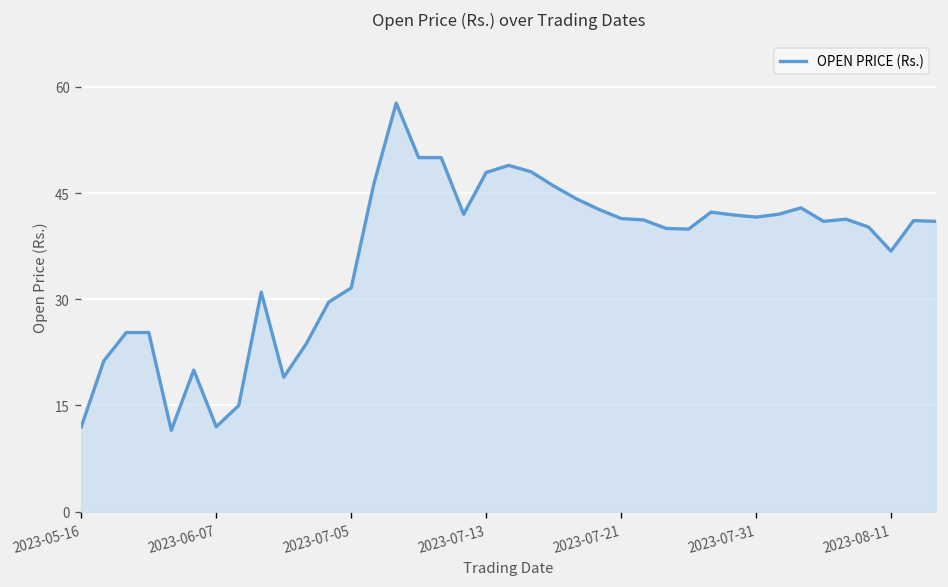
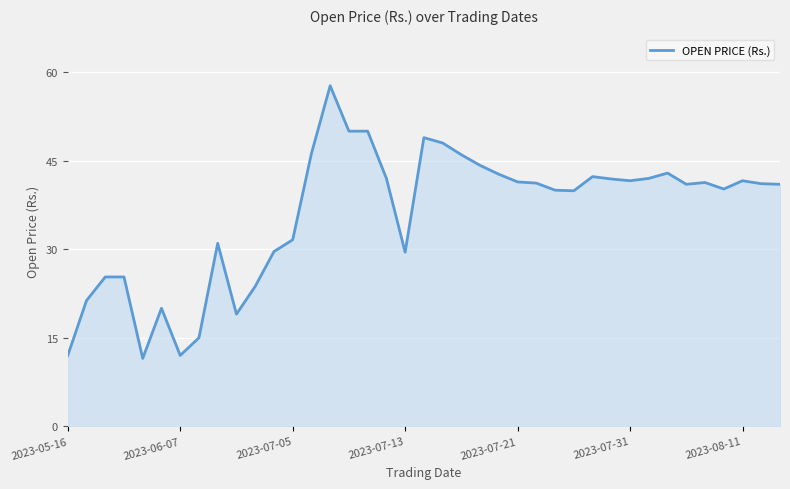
2023-07-13: 48 -> 30
2023-08-11: 37 -> 42
